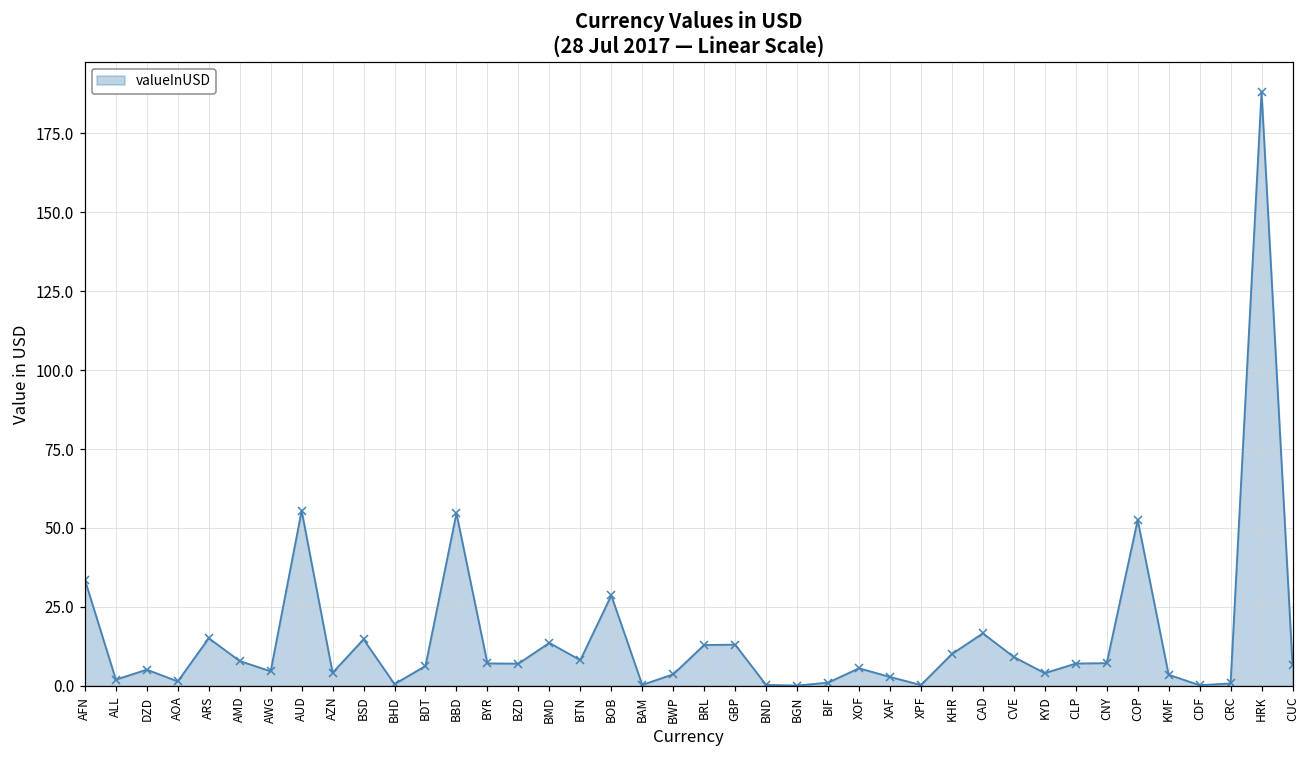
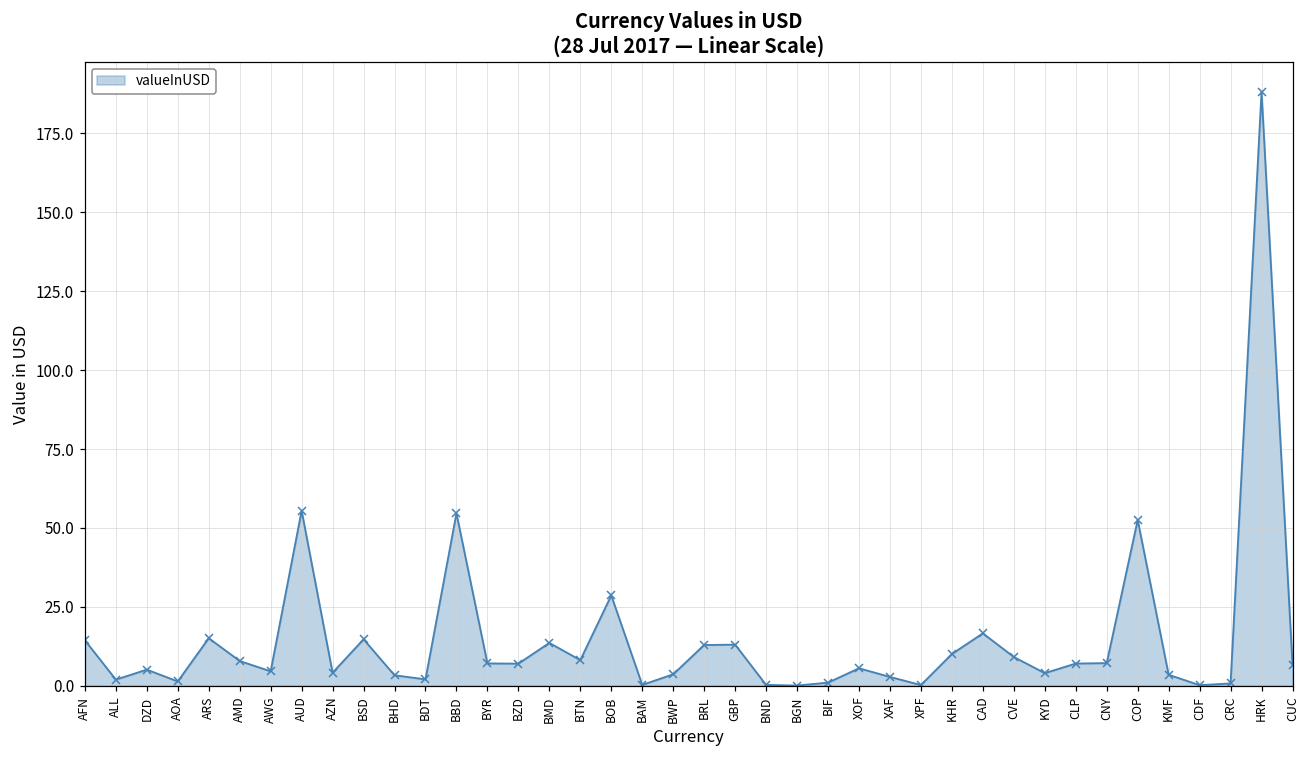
AFN: 34 -> 14
BHD: 1 -> 3
BDT: 6 -> 2
